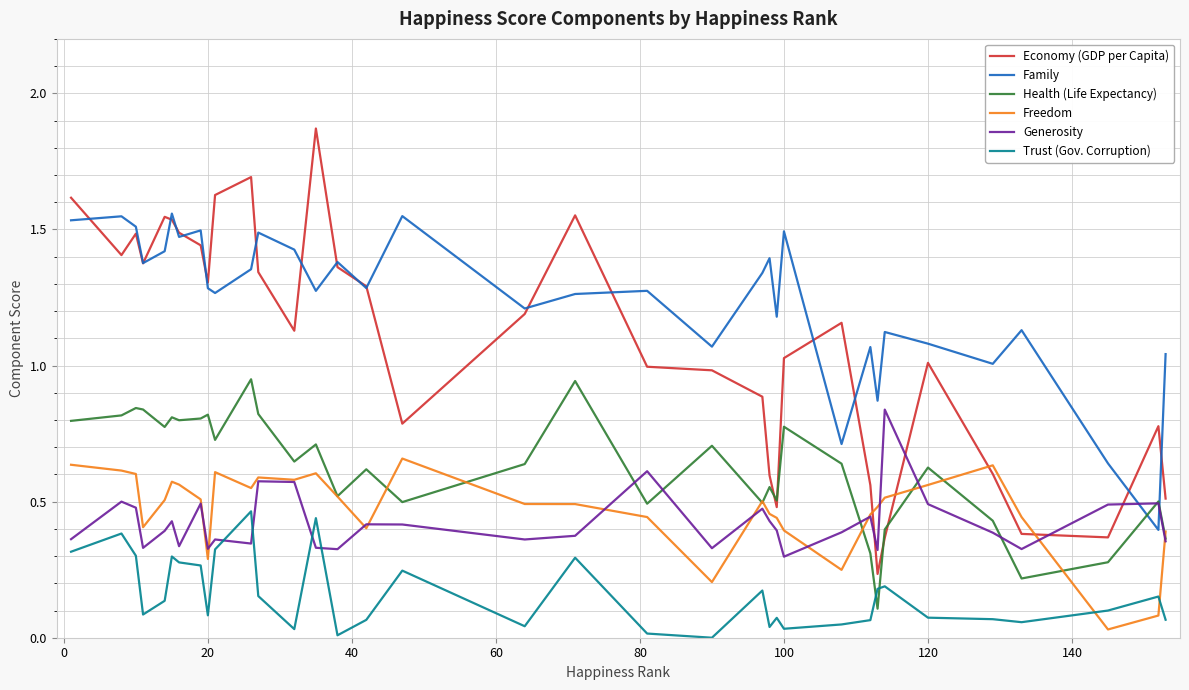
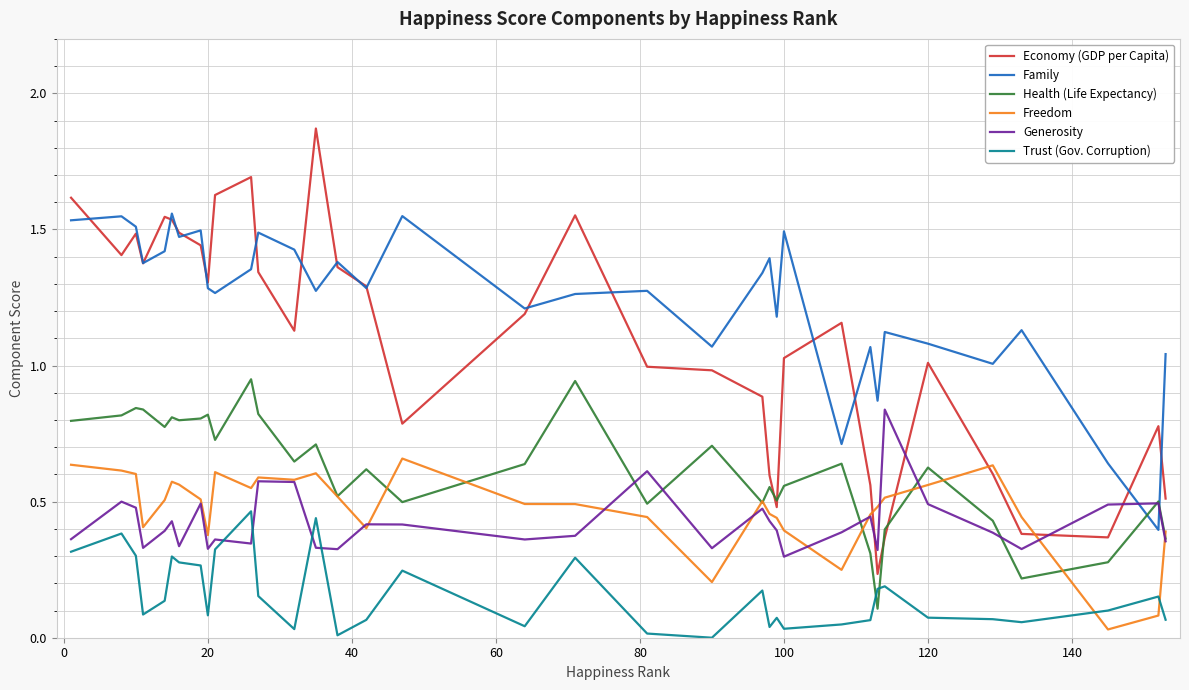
Freedom, 20: 0.29 -> 0.38
Health (Life Expectancy), 100: 0.78 -> 0.56
